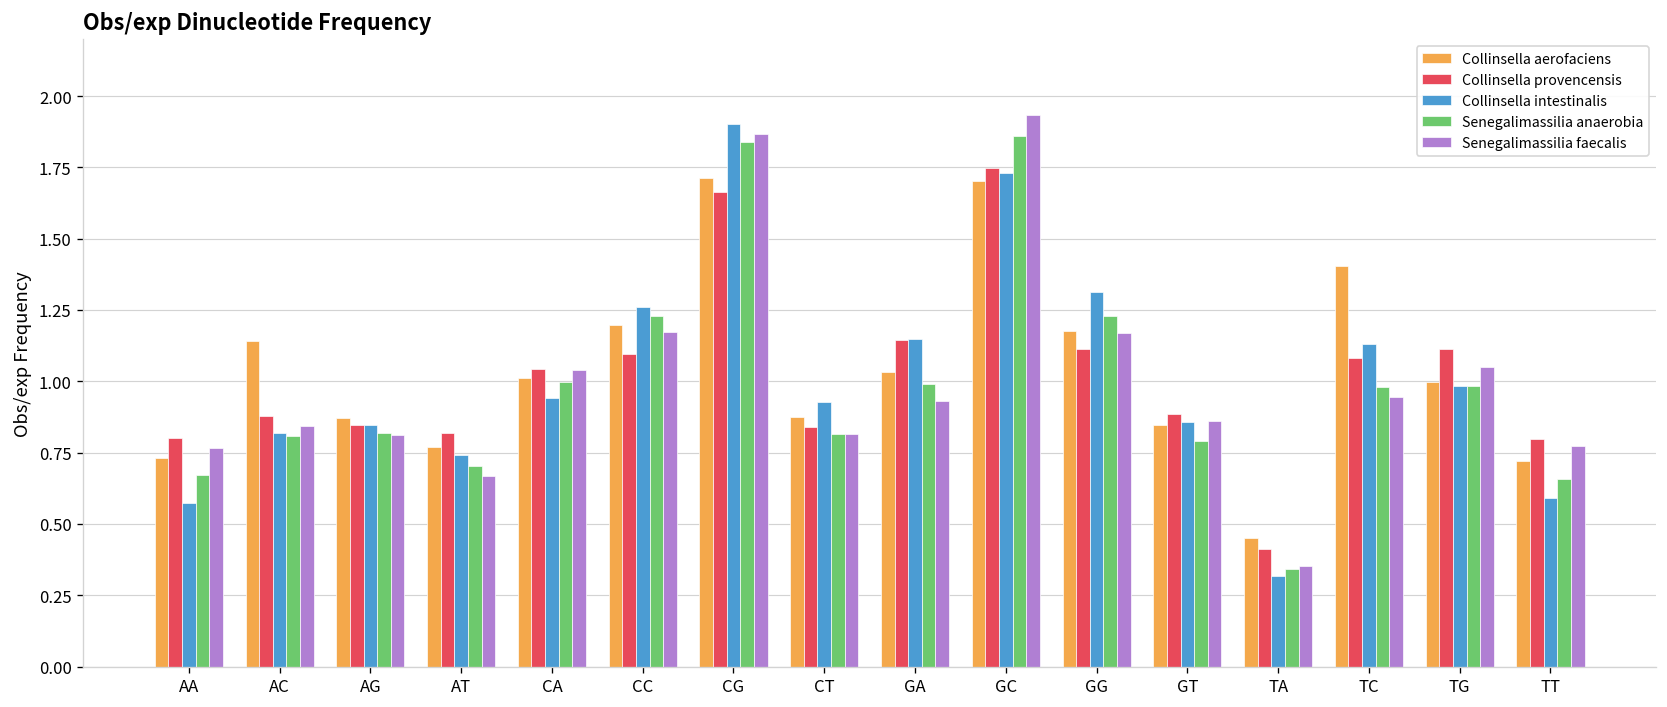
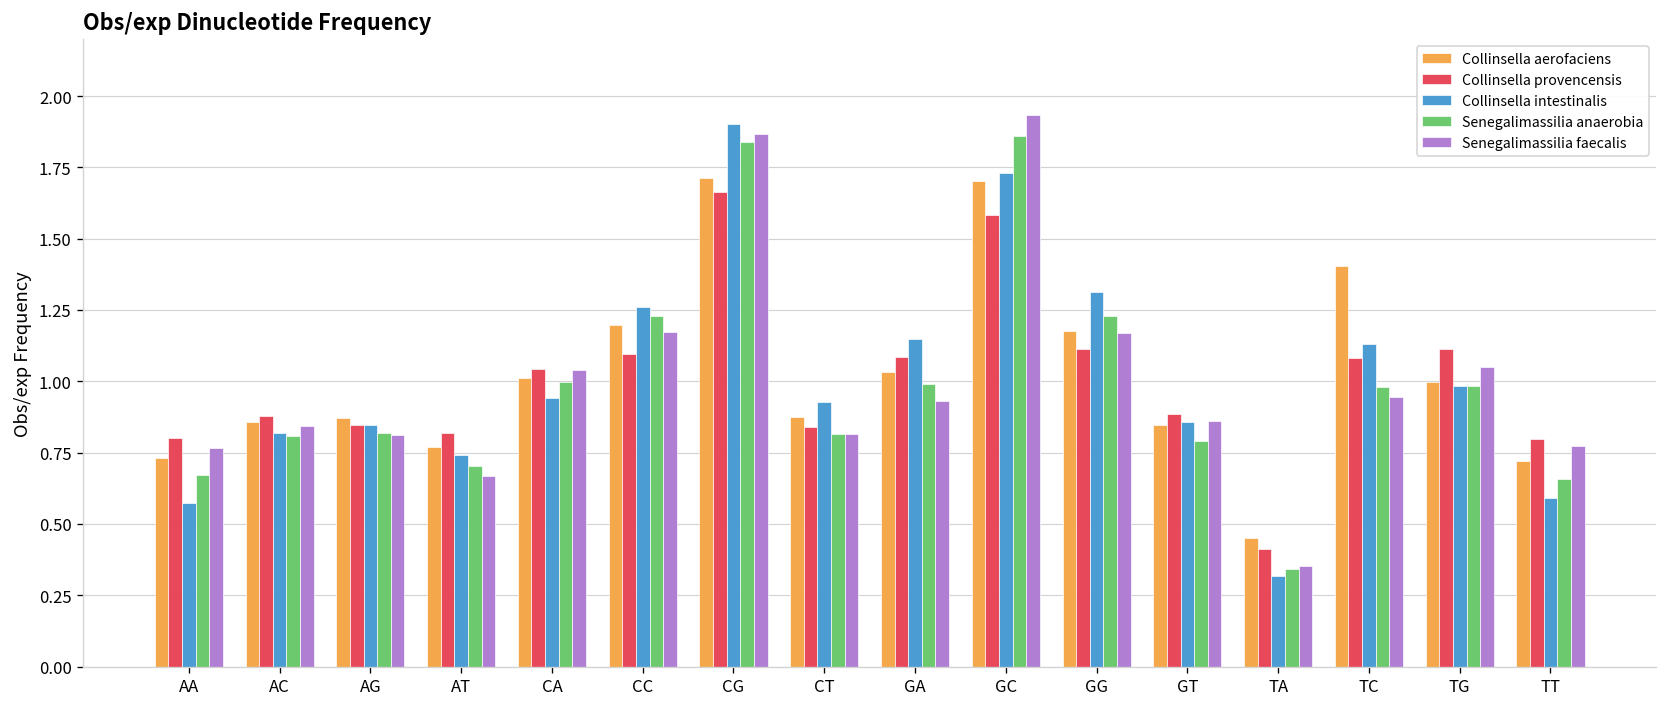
Collinsella aerofaciens, AC: 1.14 -> 0.86
Collinsella provencensis, GA: 1.14 -> 1.09
Collinsella provencensis, GC: 1.75 -> 1.58
